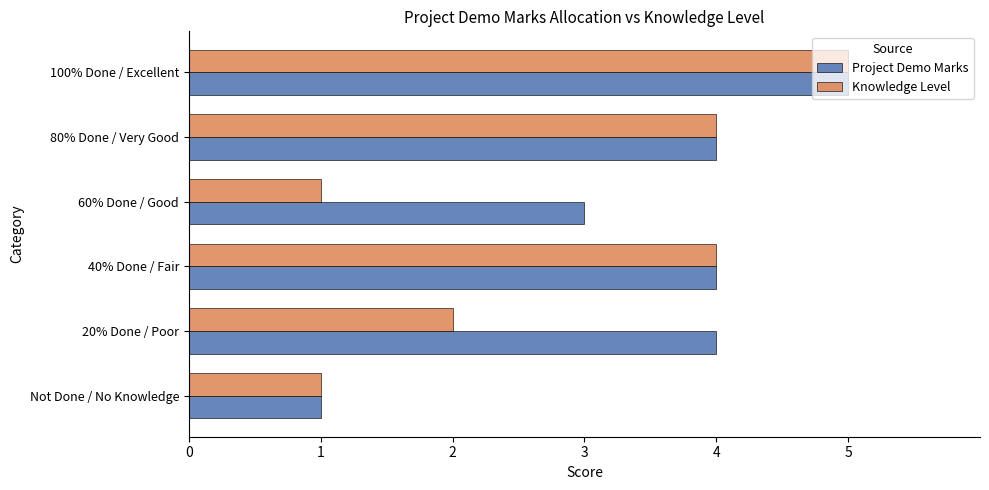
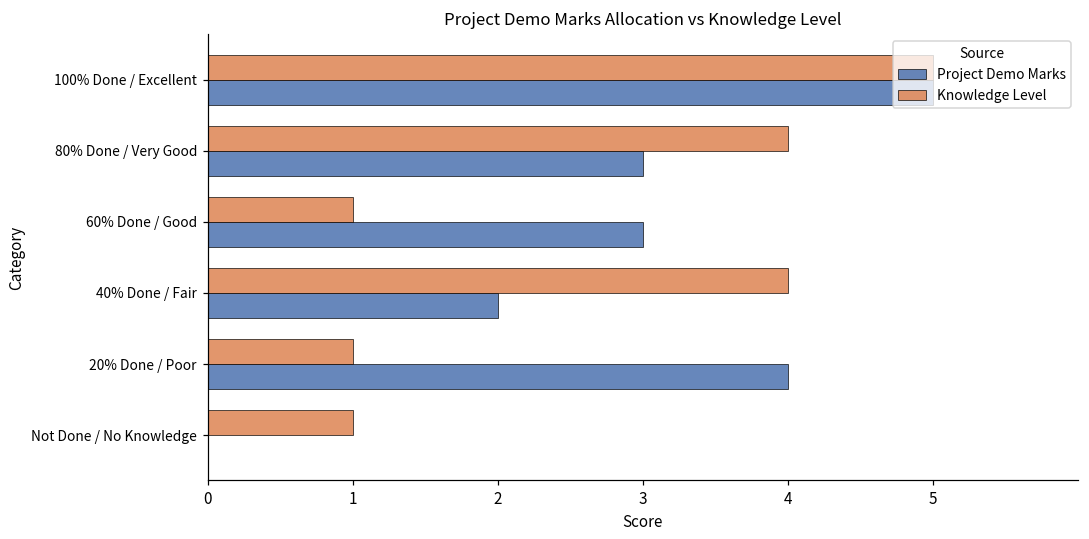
Project Demo Marks, 80% Done / Very Good: 4 -> 3
Project Demo Marks, 40% Done / Fair: 4 -> 2
Knowledge Level, 20% Done / Poor: 2 -> 1
Project Demo Marks, Not Done / No Knowledge: 1 -> 0
